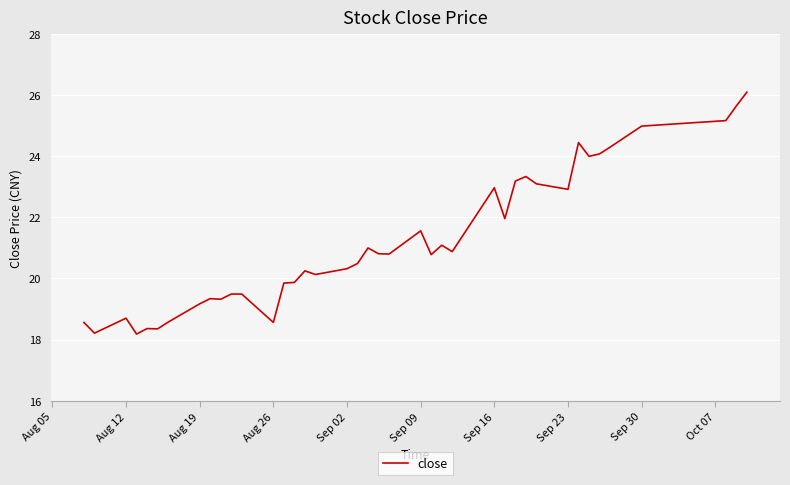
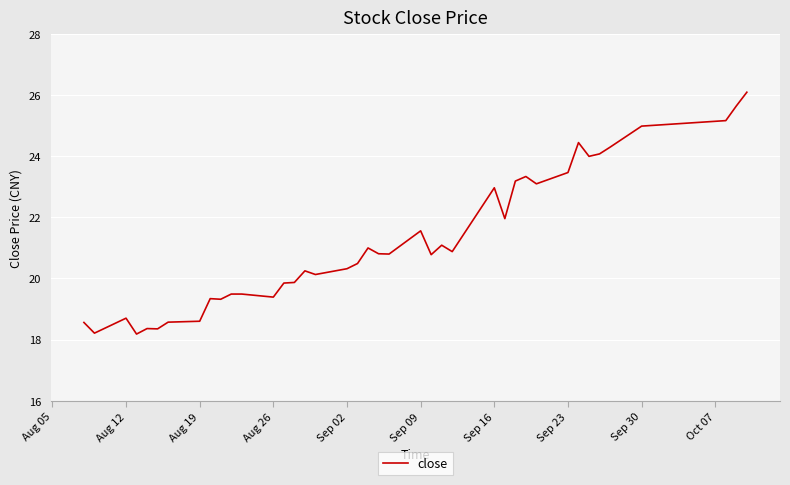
Aug 19: 19.2 -> 18.6
Aug 26: 18.6 -> 19.4
Sep 23: 22.9 -> 23.5
